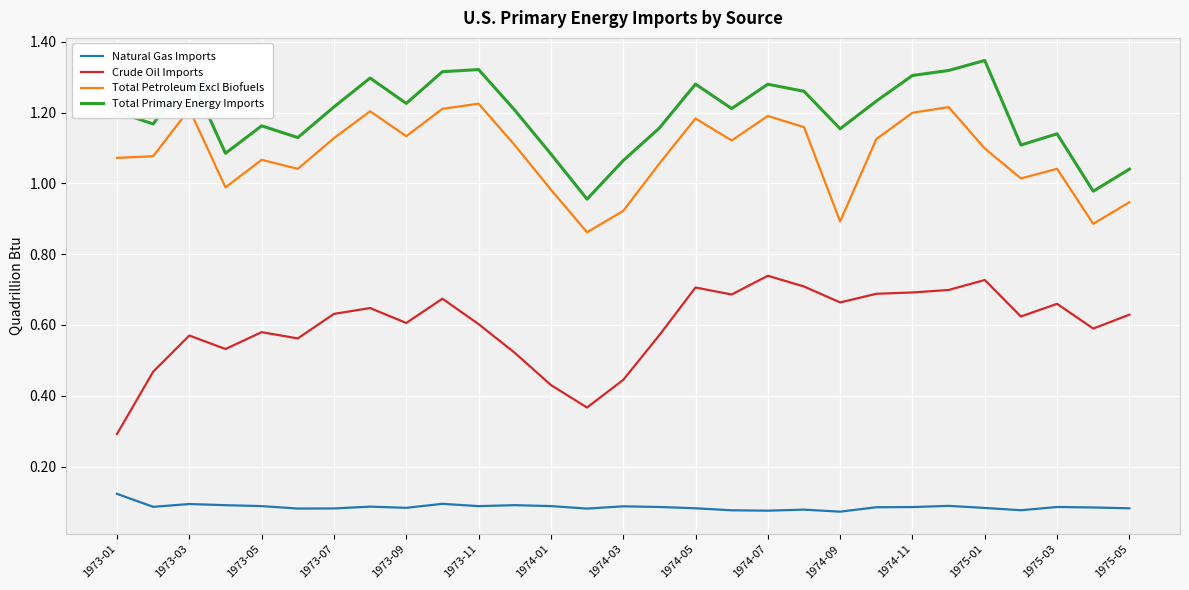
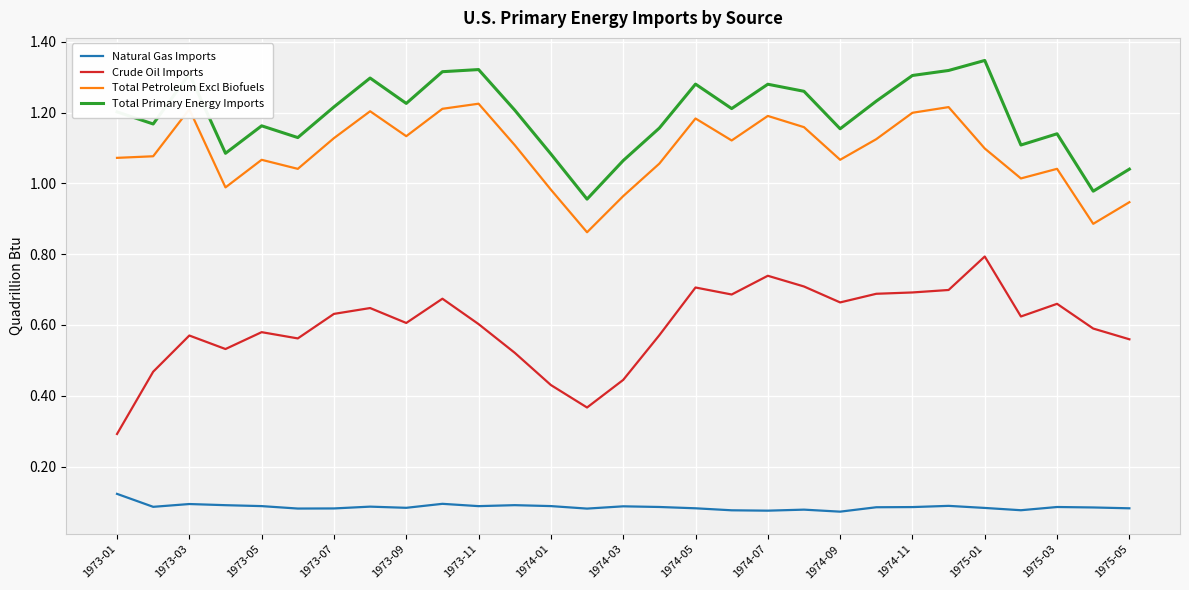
Total Petroleum Excl Biofuels, 1974-03: 0.92 -> 0.96
Total Petroleum Excl Biofuels, 1974-09: 0.89 -> 1.07
Crude Oil Imports, 1975-01: 0.73 -> 0.79
Crude Oil Imports, 1975-05: 0.63 -> 0.56
